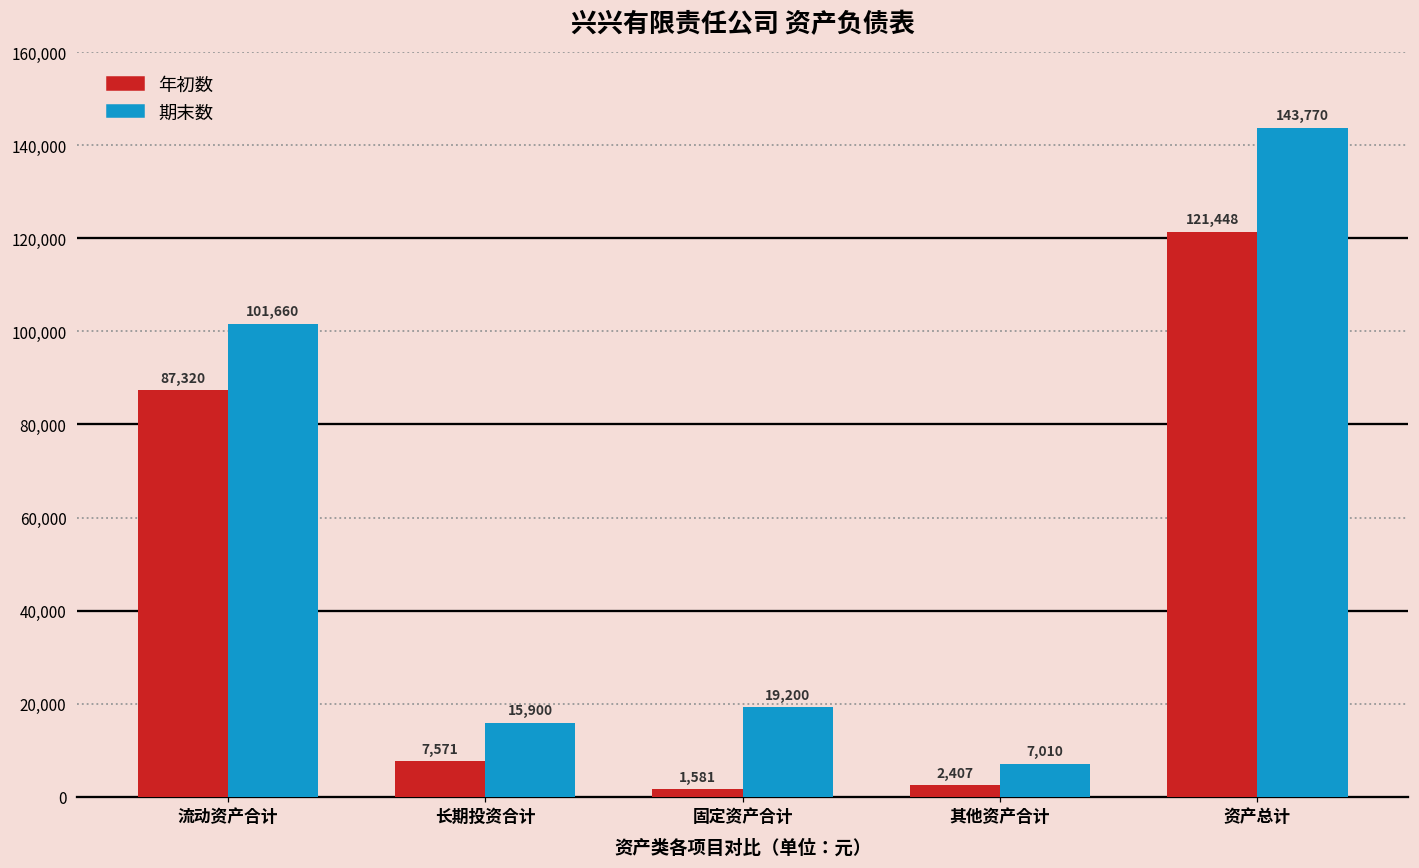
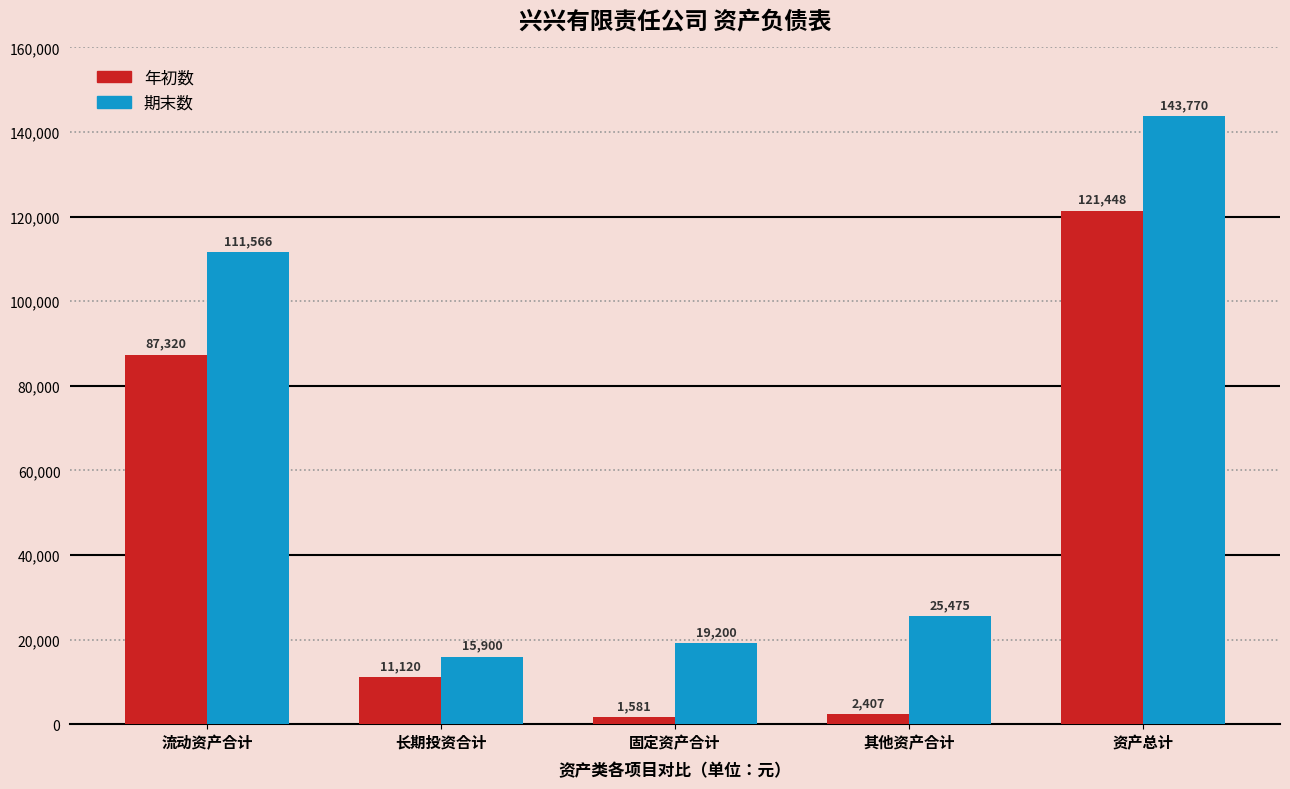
期末数, 流动资产合计: 101,660 -> 111,566
年初数, 长期投资合计: 7,571 -> 11,120
期末数, 其他资产合计: 7,010 -> 25,475
